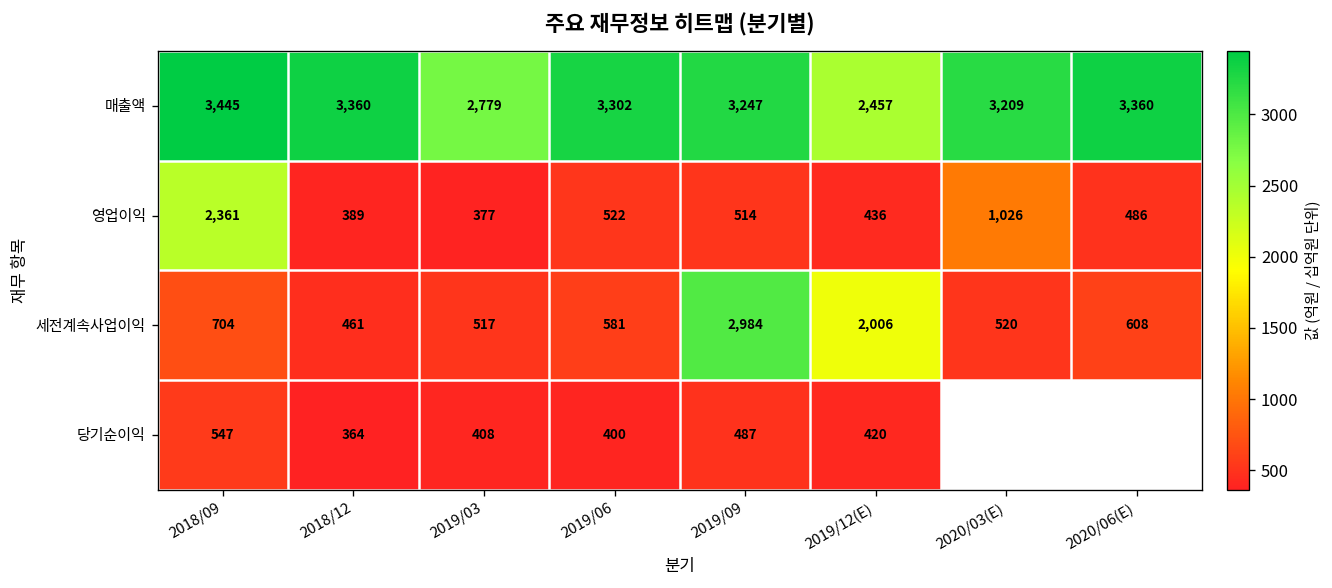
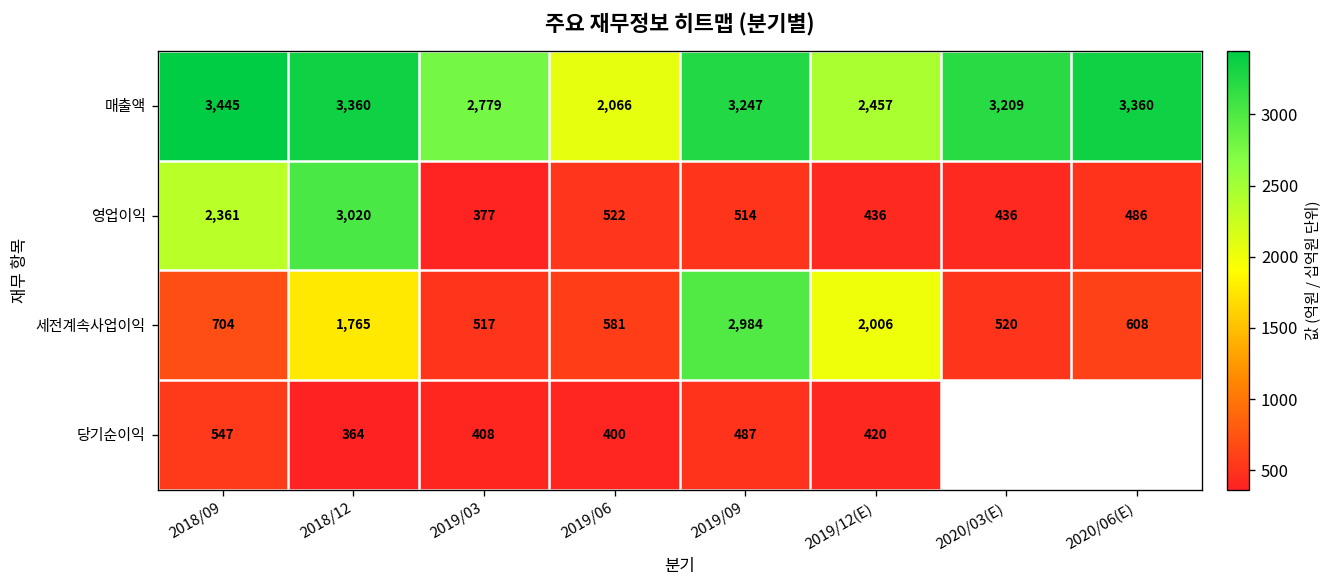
매출액, 2019/06: 3,302 -> 2,066
영업이익, 2018/12: 389 -> 3,020
영업이익, 2020/03(E): 1,026 -> 436
세전계속사업이익, 2018/12: 461 -> 1,765
